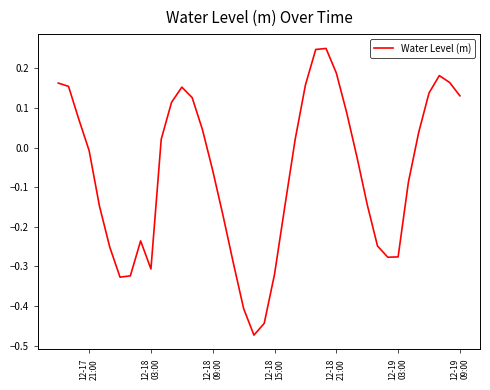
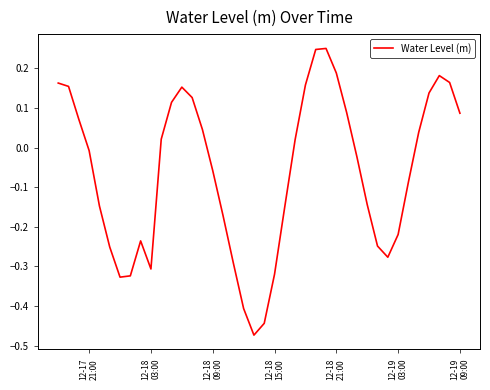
12-19 03:00: -0.28 -> -0.22
12-19 09:00: 0.13 -> 0.09
